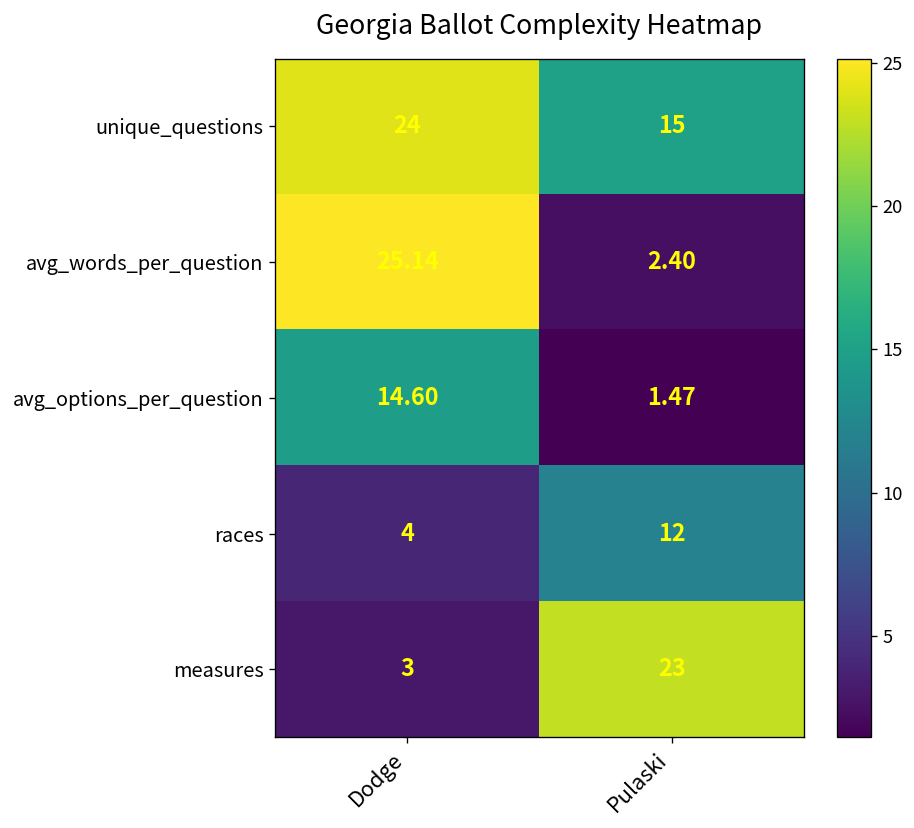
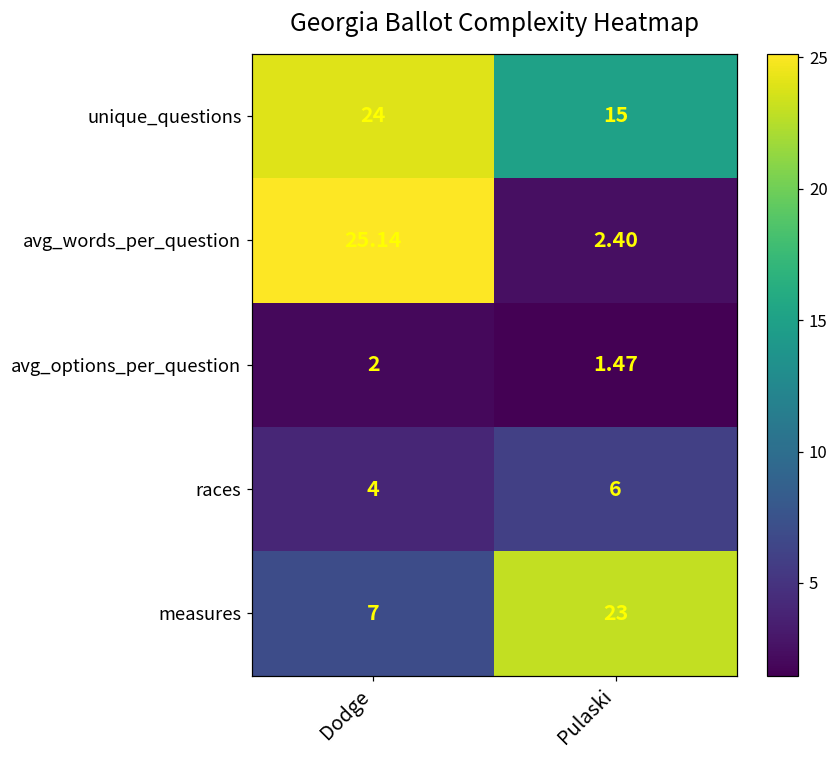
avg_options_per_question, Dodge: 14.60 -> 2
races, Pulaski: 12 -> 6
measures, Dodge: 3 -> 7
